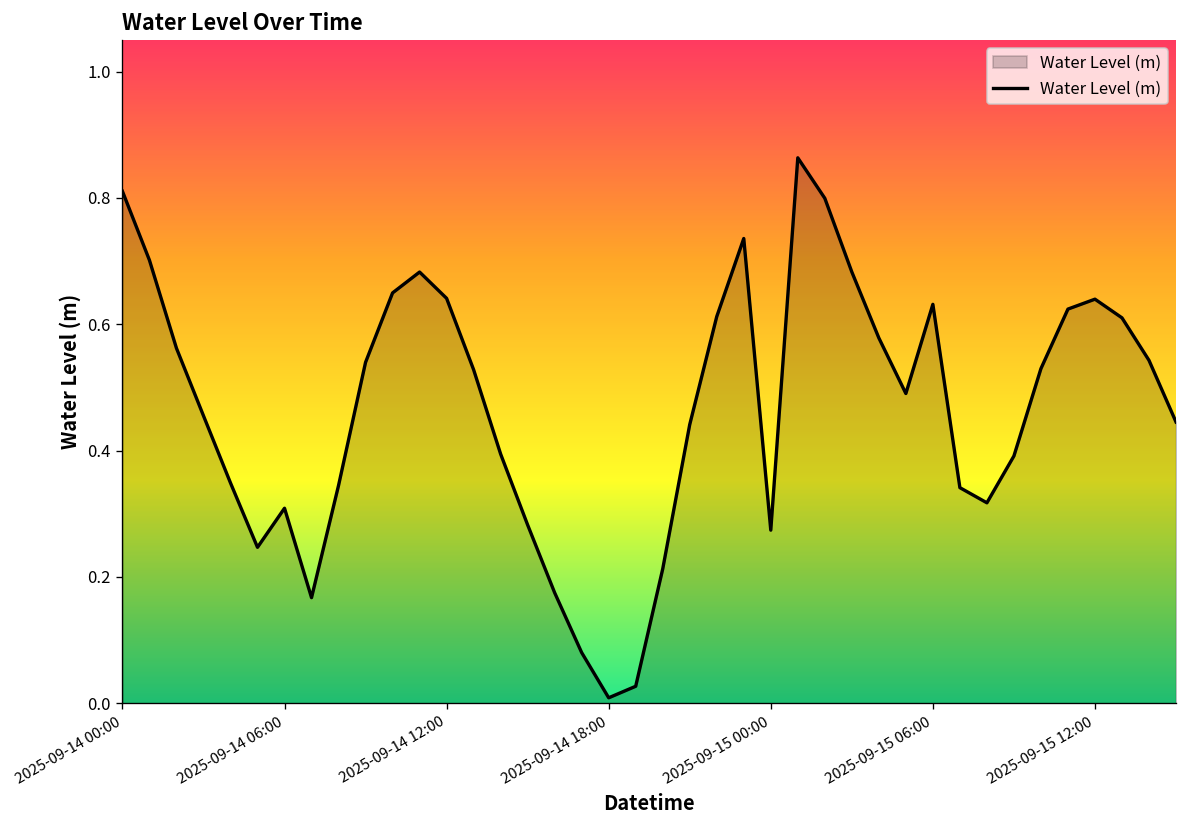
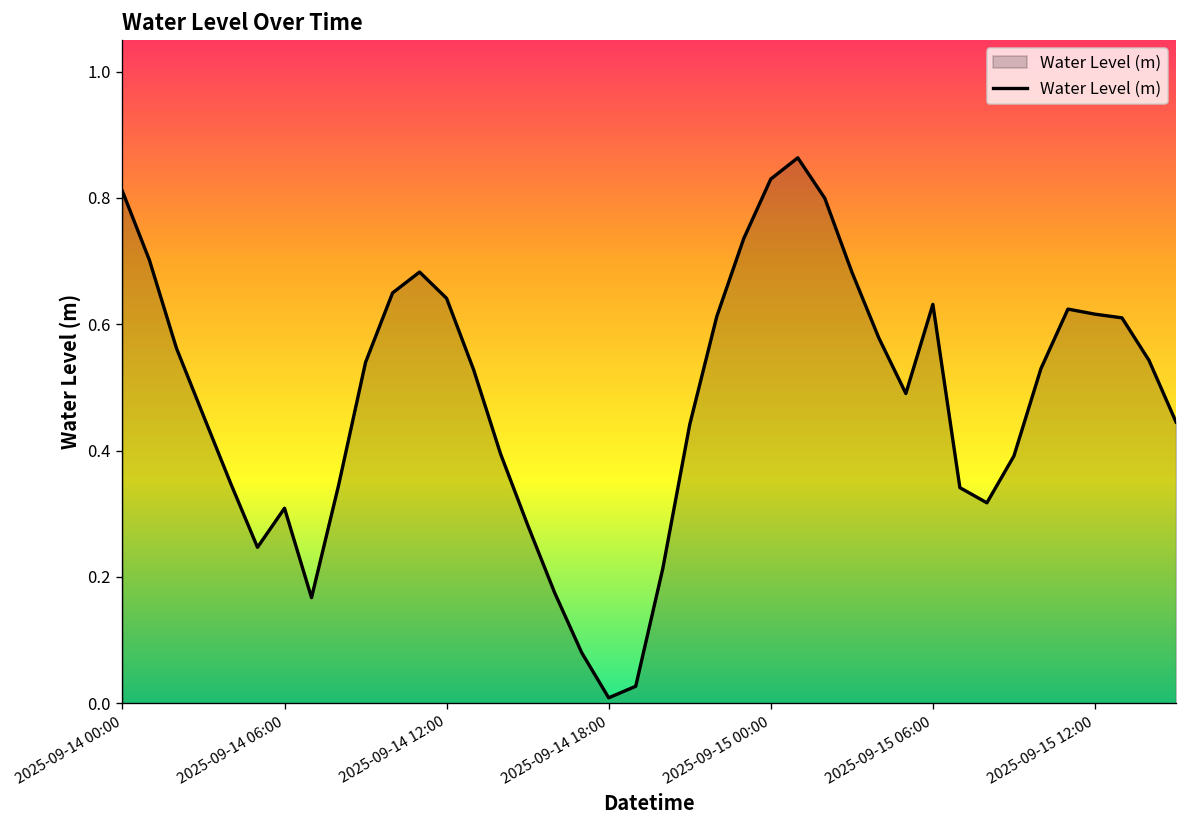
2025-09-15 00:00: 0.27 -> 0.83
2025-09-15 12:00: 0.64 -> 0.62
